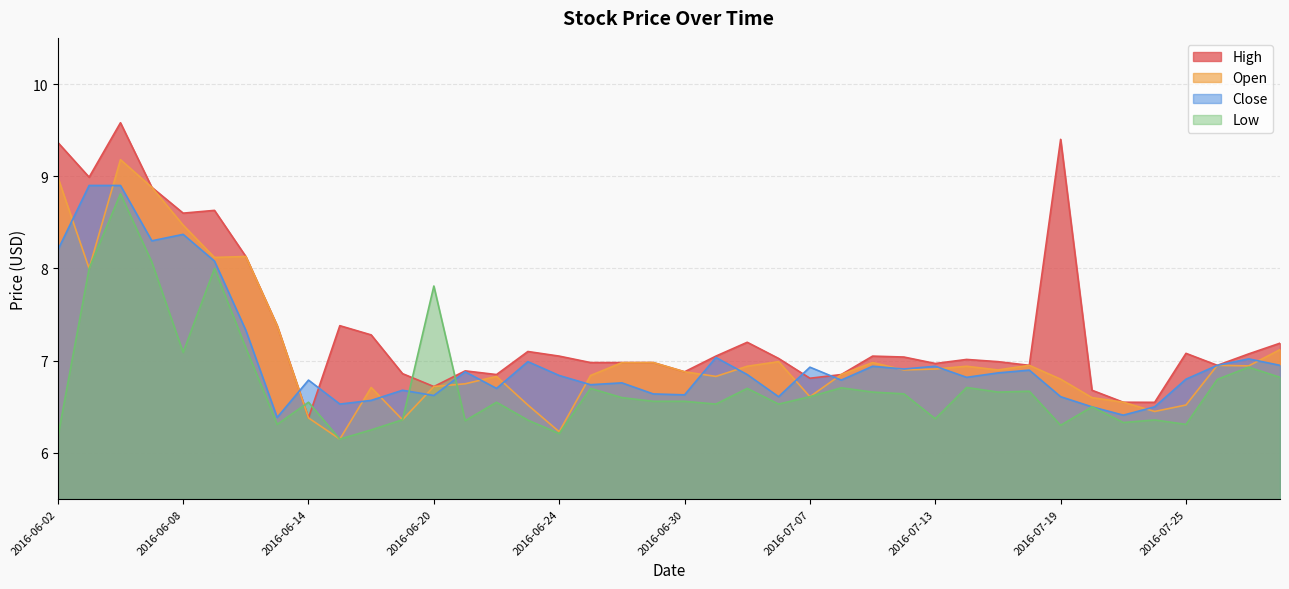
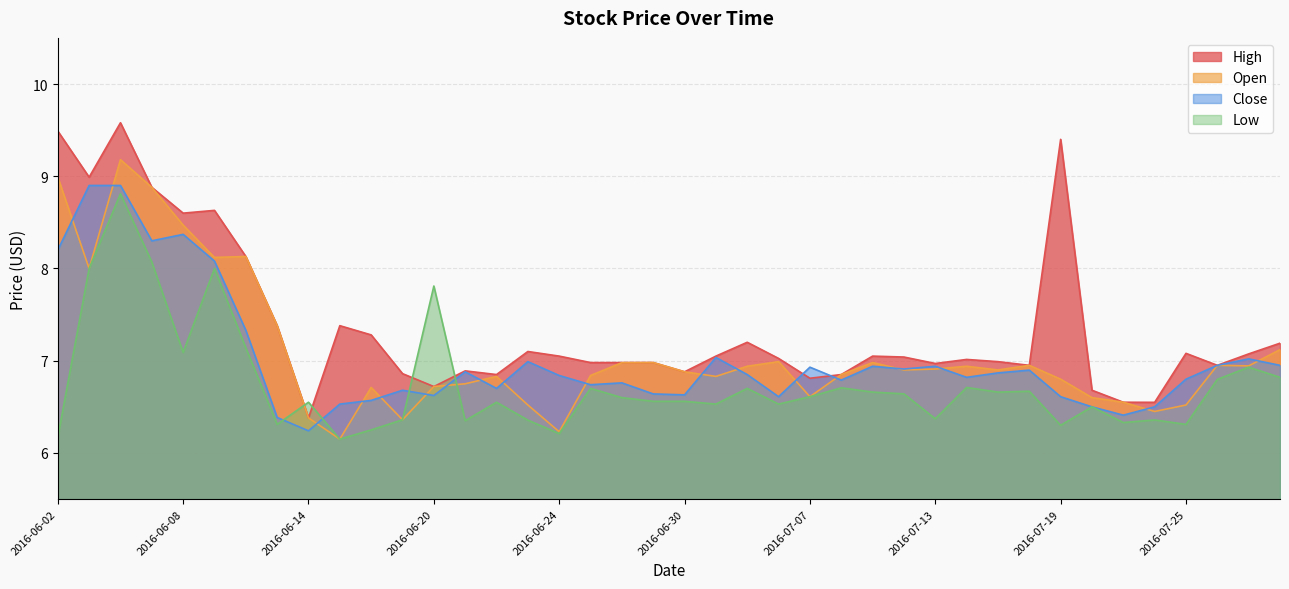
High, 2016-06-02: 9.4 -> 9.5
Close, 2016-06-14: 6.8 -> 6.2
